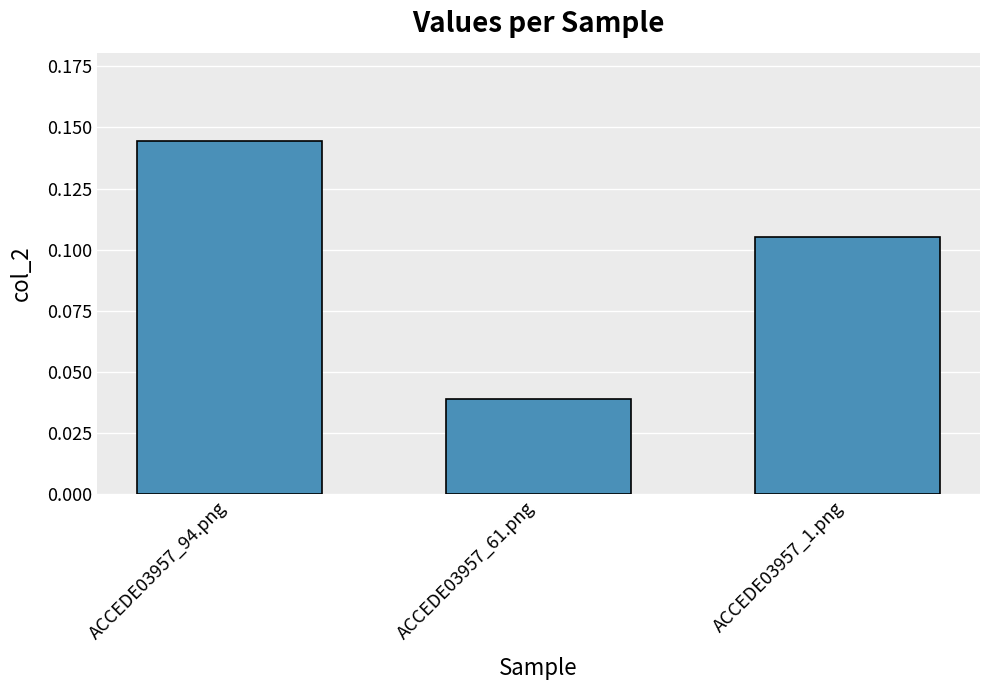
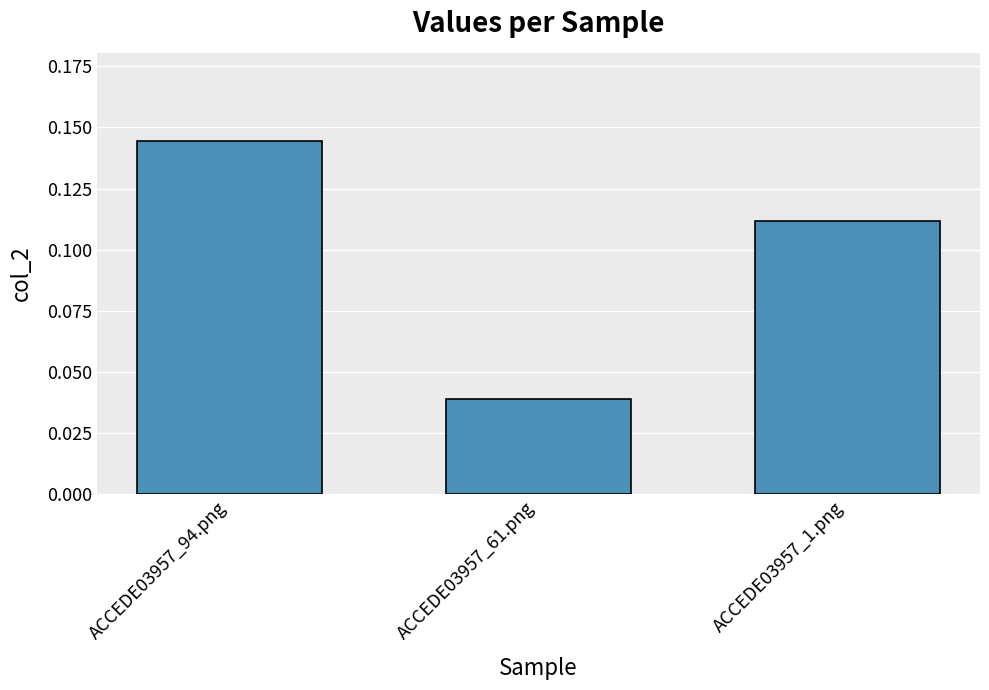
ACCEDE03957_1.png: 0.105 -> 0.112
